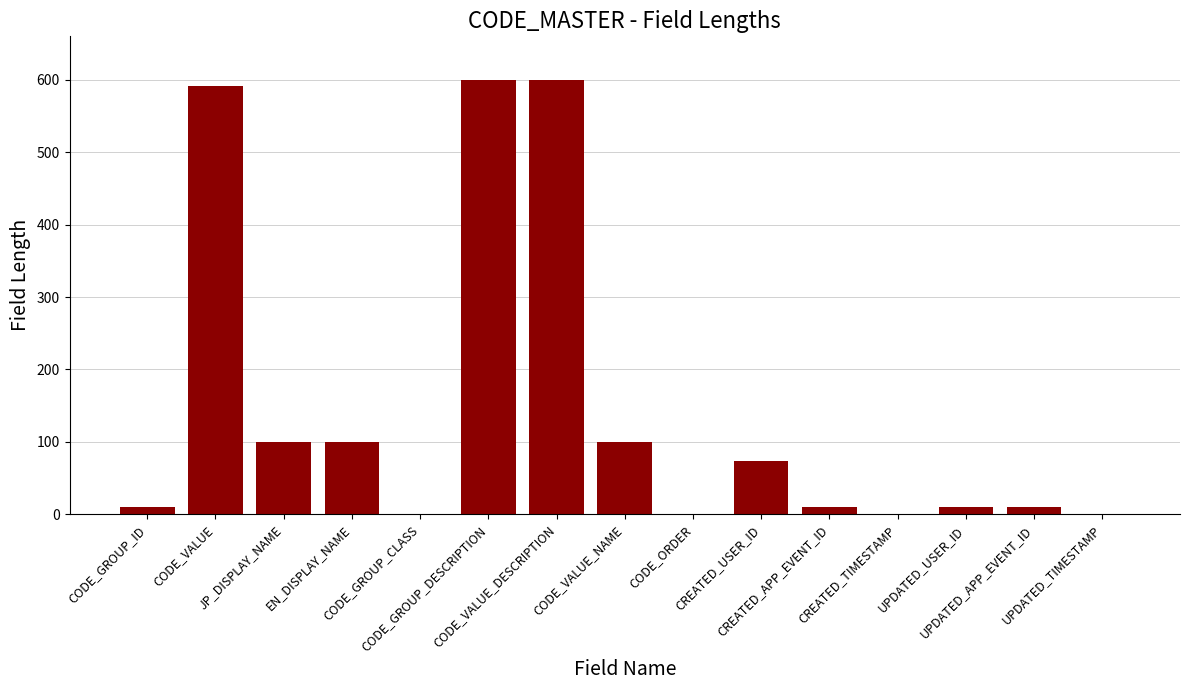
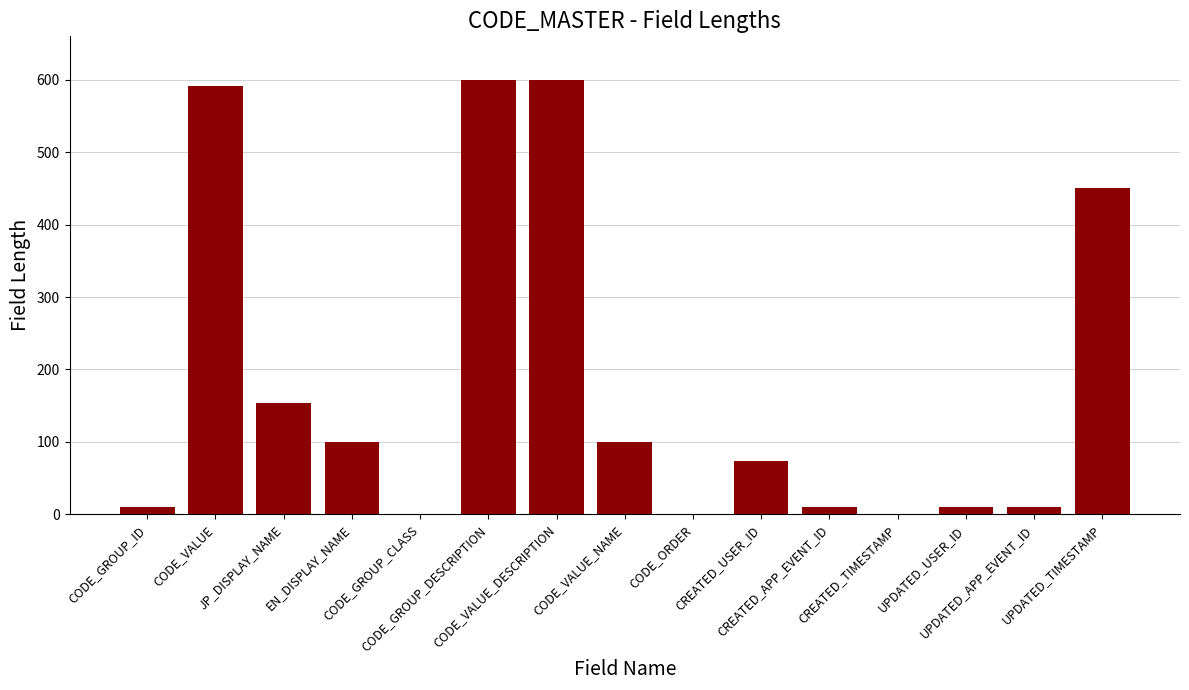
JP_DISPLAY_NAME: 100 -> 150
UPDATED_TIMESTAMP: 0 -> 450
